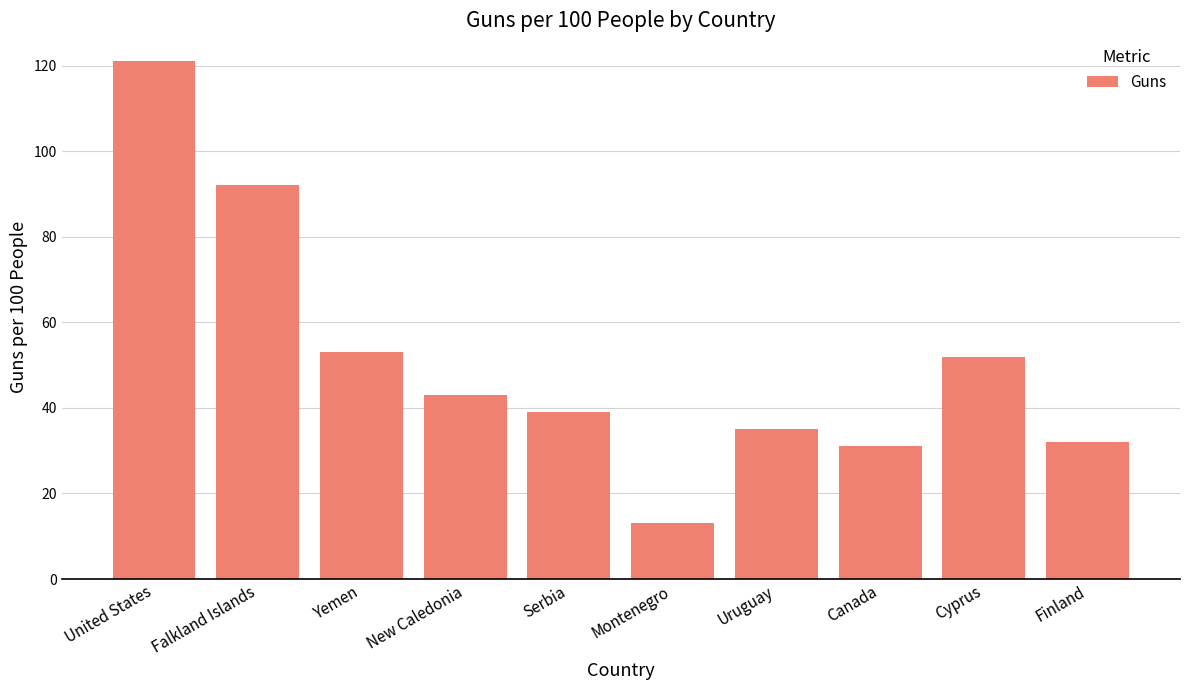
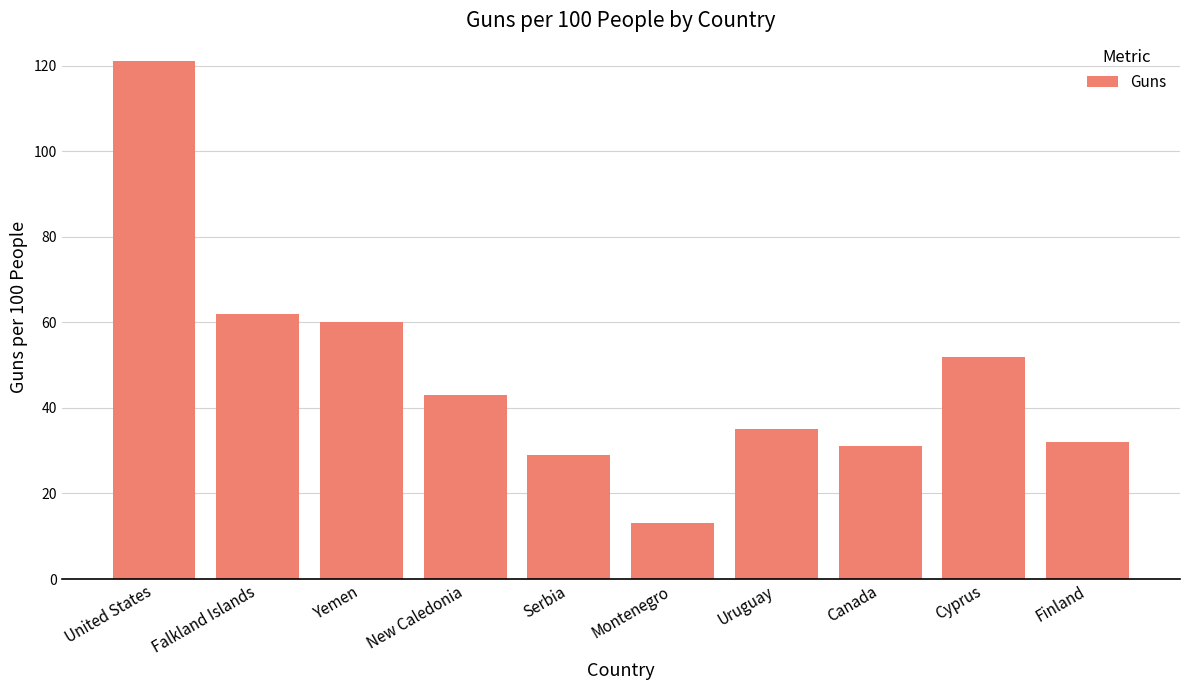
Falkland Islands: 92 -> 62
Yemen: 53 -> 60
Serbia: 39 -> 29
